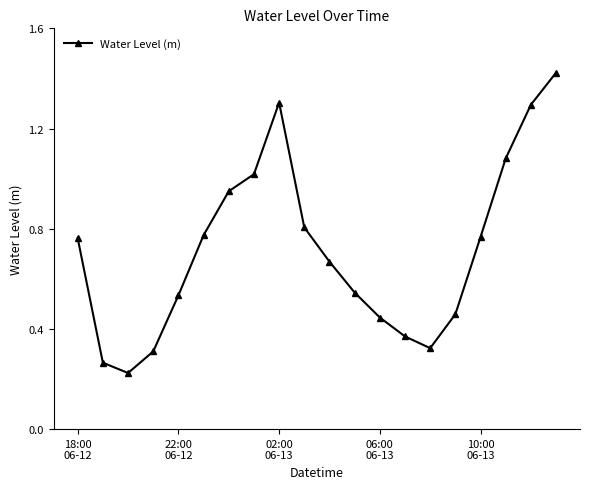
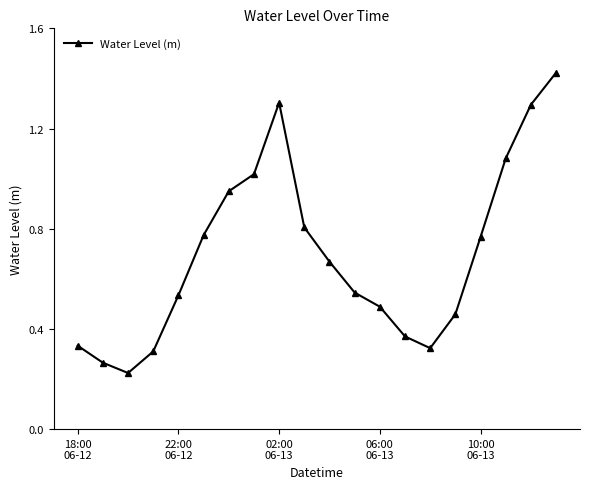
18:00 06-12: 0.76 -> 0.33
06:00 06-13: 0.45 -> 0.49
